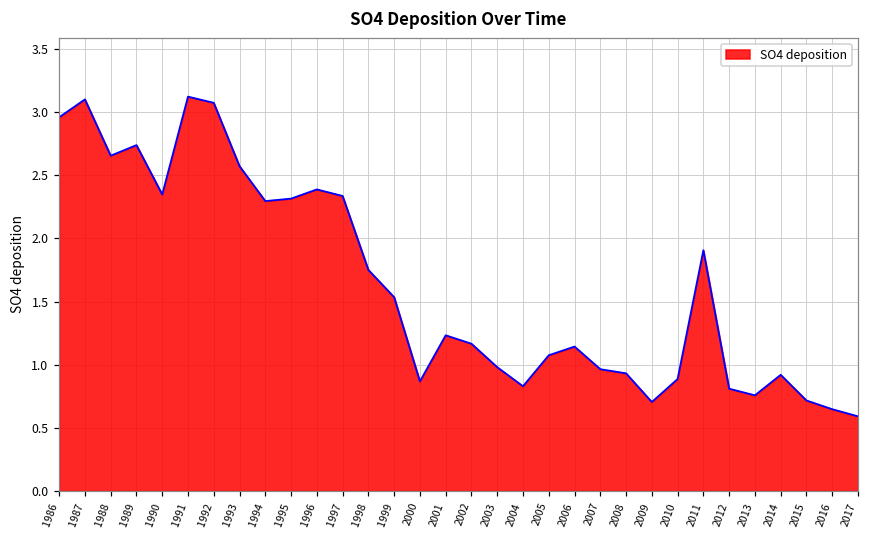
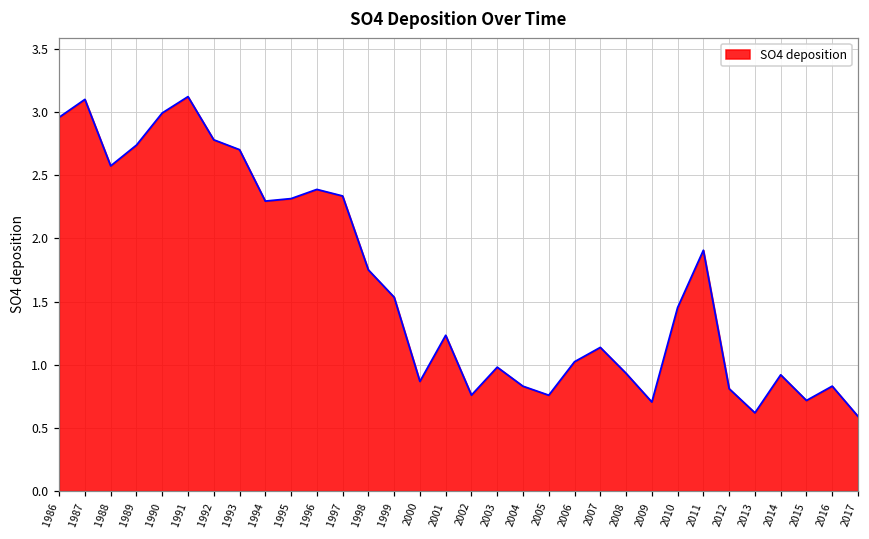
1988: 2.66 -> 2.57
1990: 2.35 -> 2.99
1992: 3.07 -> 2.78
1993: 2.57 -> 2.70
2002: 1.17 -> 0.76
2005: 1.07 -> 0.76
2006: 1.14 -> 1.02
2007: 0.96 -> 1.14
2010: 0.89 -> 1.45
2013: 0.76 -> 0.62
2016: 0.65 -> 0.83
